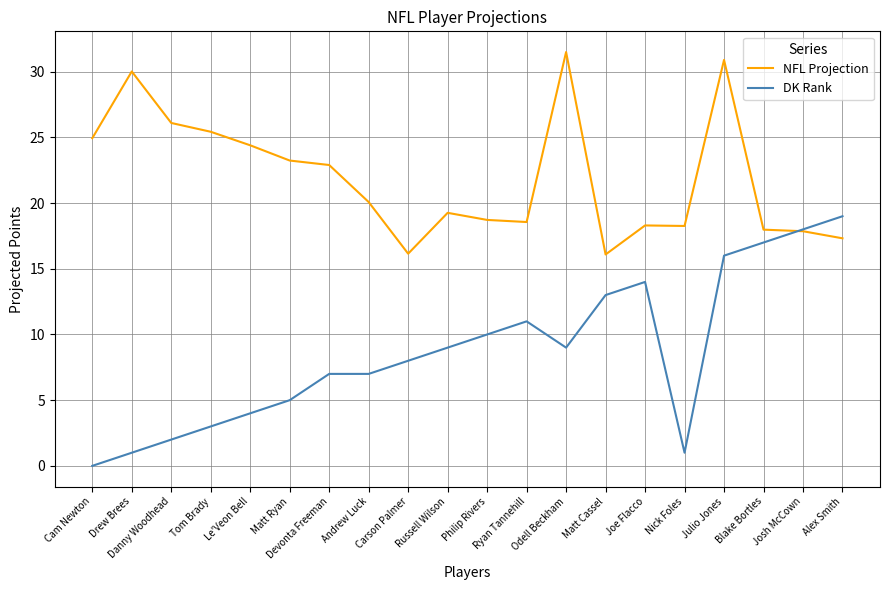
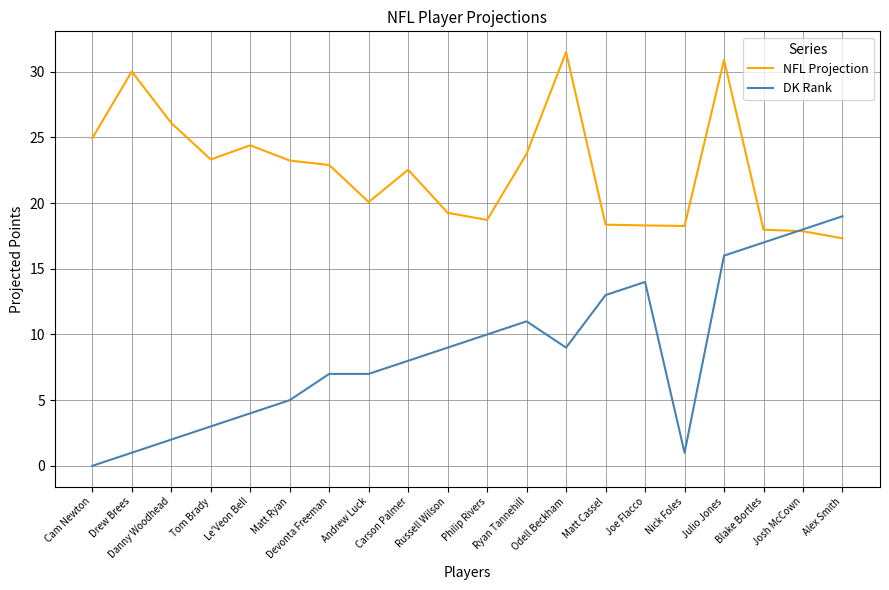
NFL Projection, Tom Brady: 25.4 -> 23.3
NFL Projection, Carson Palmer: 16.2 -> 22.5
NFL Projection, Ryan Tannehill: 18.6 -> 23.8
NFL Projection, Matt Cassel: 16.1 -> 18.4
